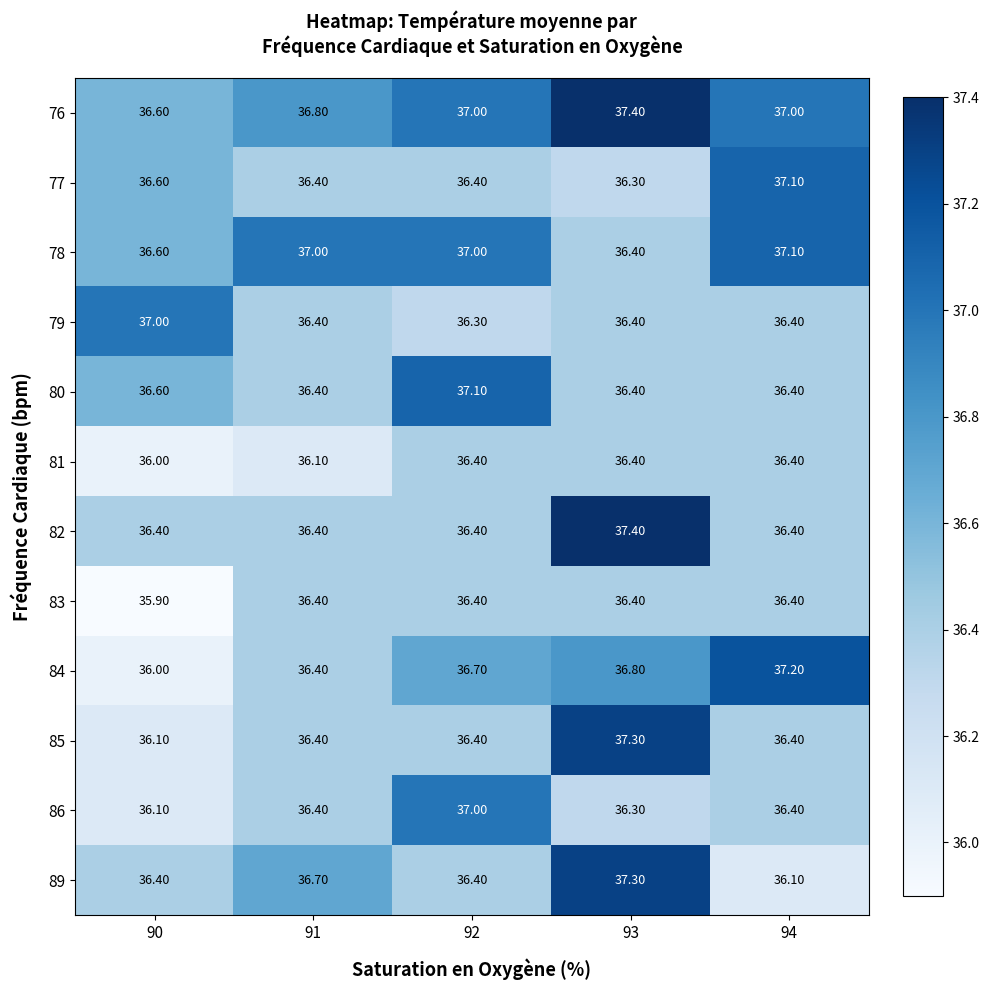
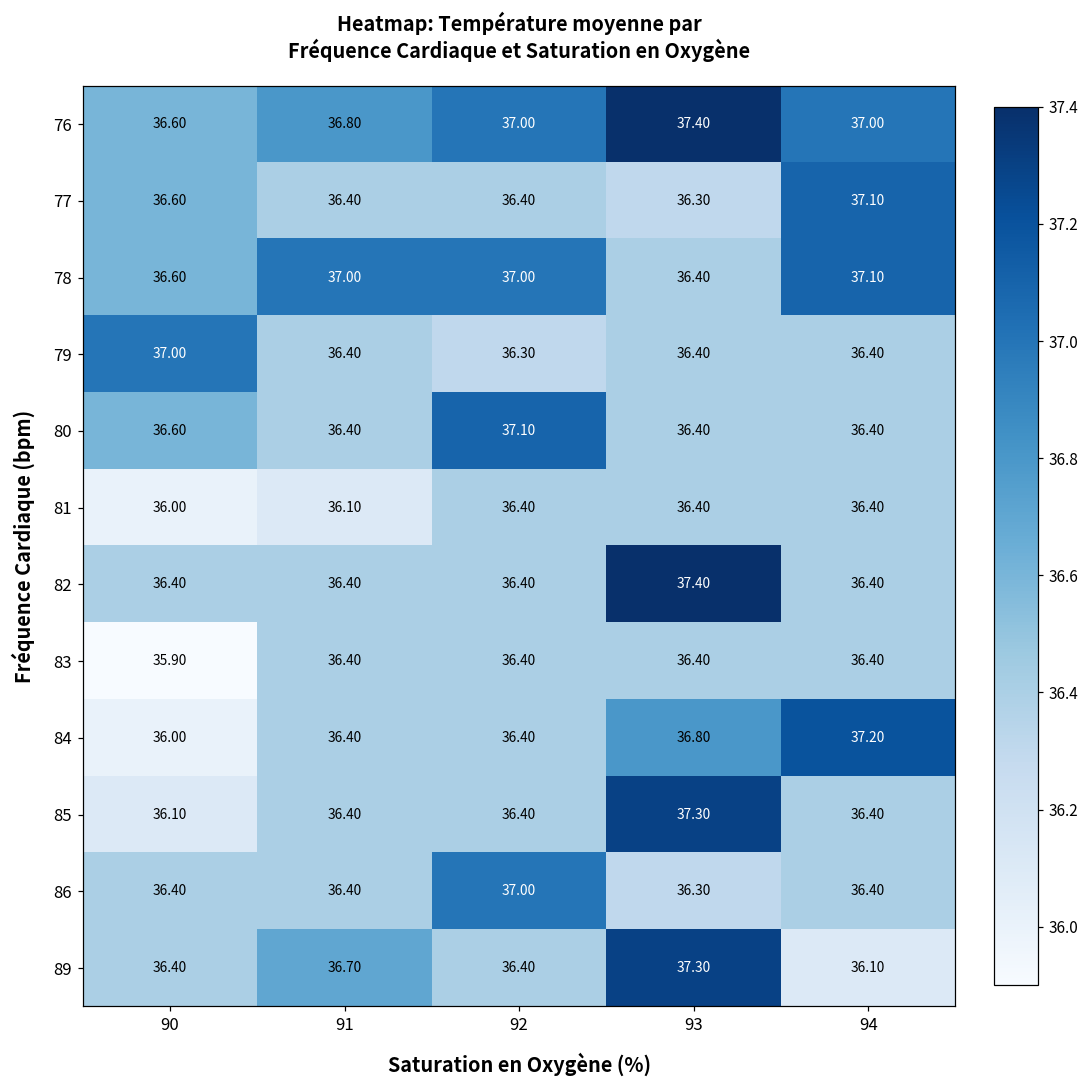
84, 92: 36.70 -> 36.40
86, 90: 36.10 -> 36.40
